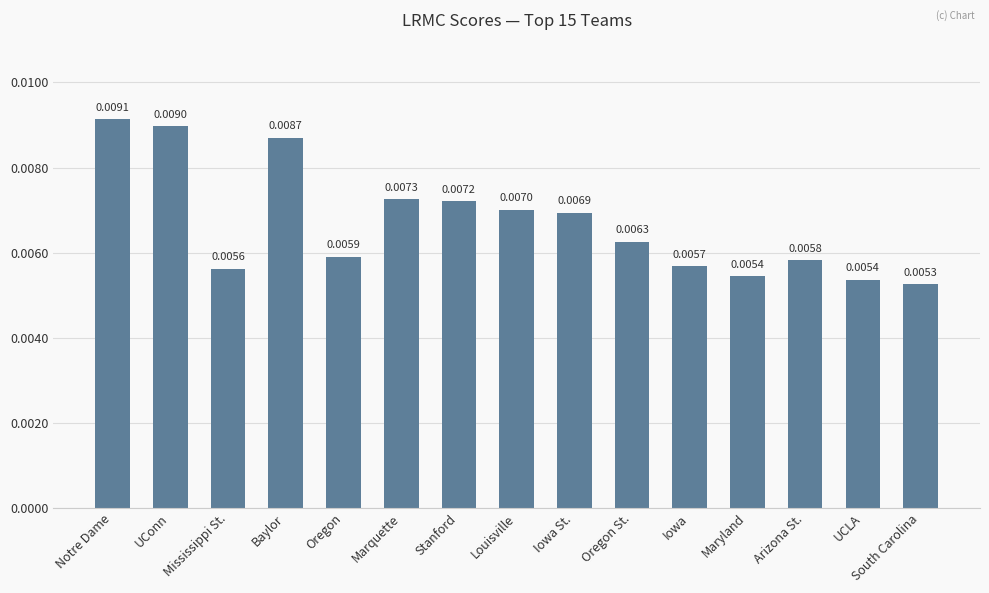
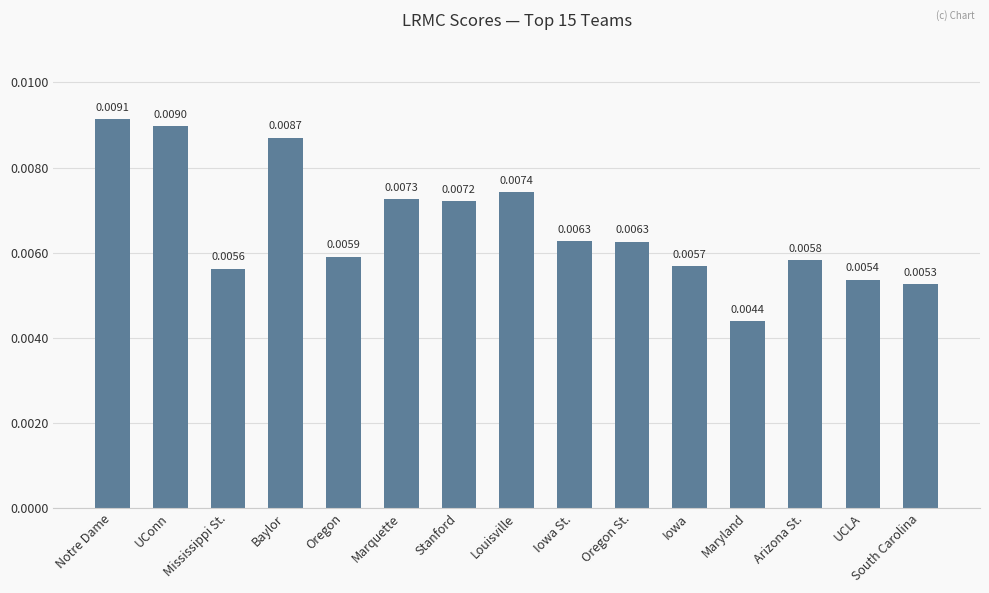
Louisville: 0.0070 -> 0.0074
Iowa St.: 0.0069 -> 0.0063
Maryland: 0.0054 -> 0.0044
